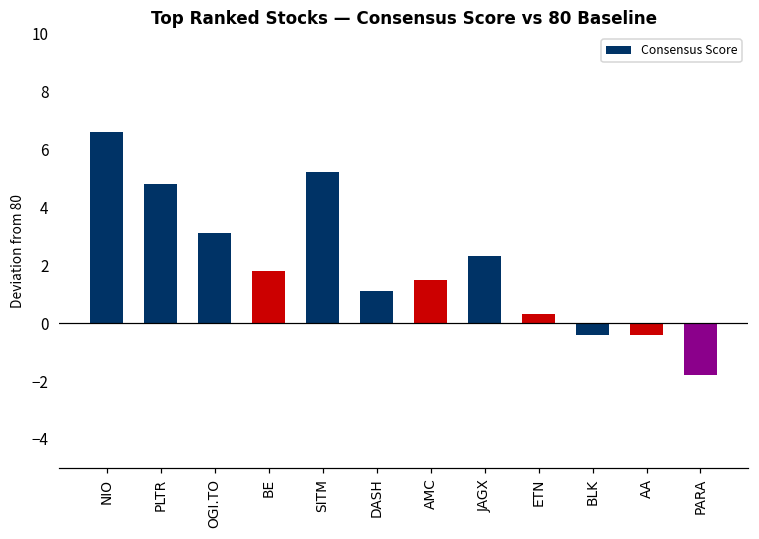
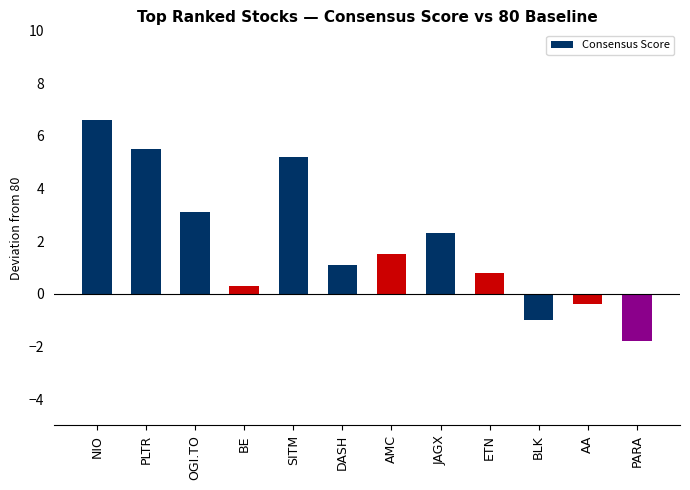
PLTR: 4.8 -> 5.5
BE: 1.8 -> 0.3
ETN: 0.3 -> 0.8
BLK: -0.4 -> -1.0
